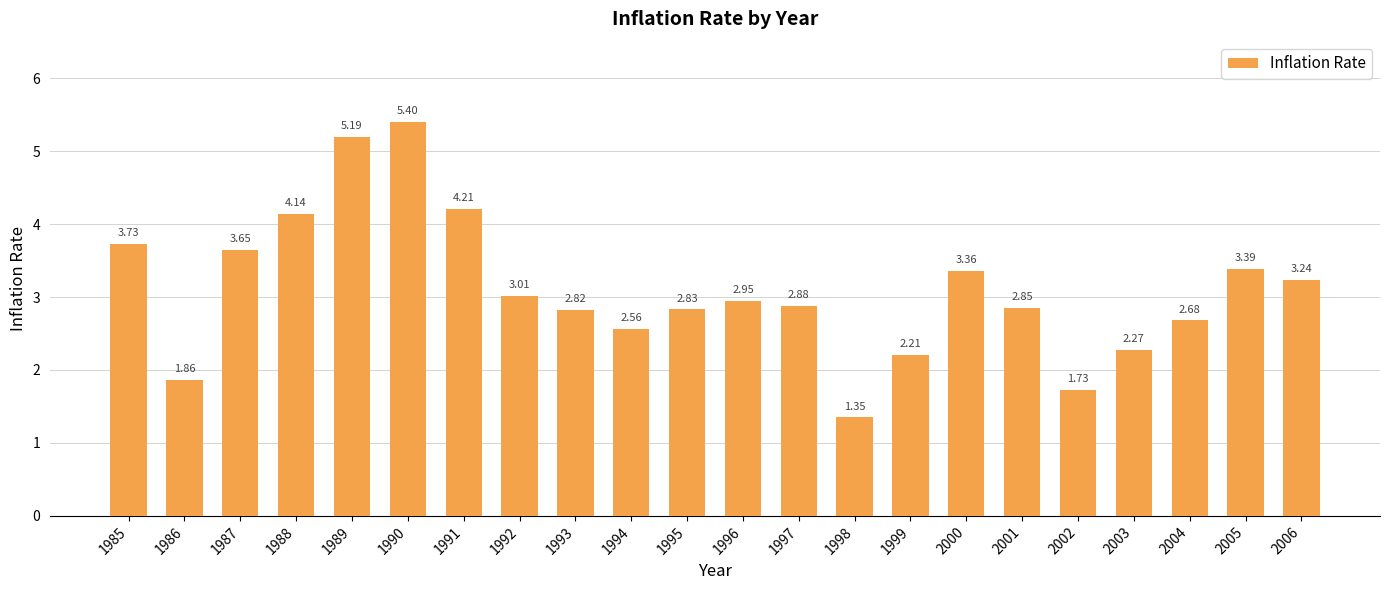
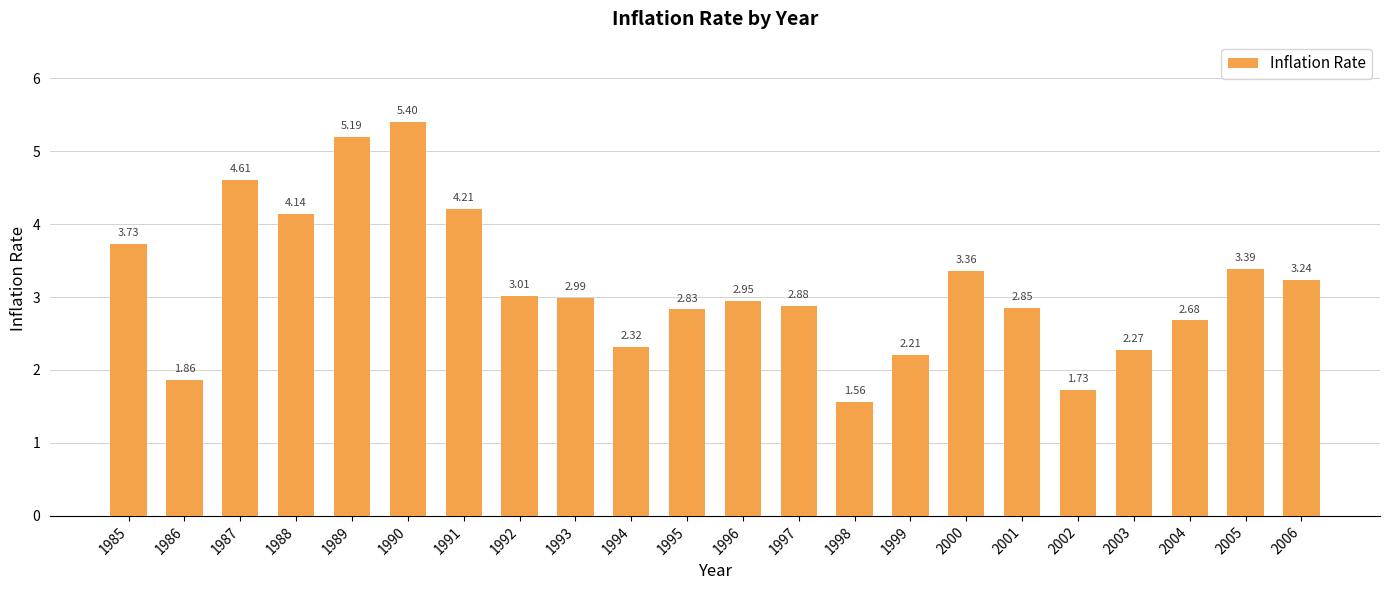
1987: 3.65 -> 4.61
1993: 2.82 -> 2.99
1994: 2.56 -> 2.32
1998: 1.35 -> 1.56
